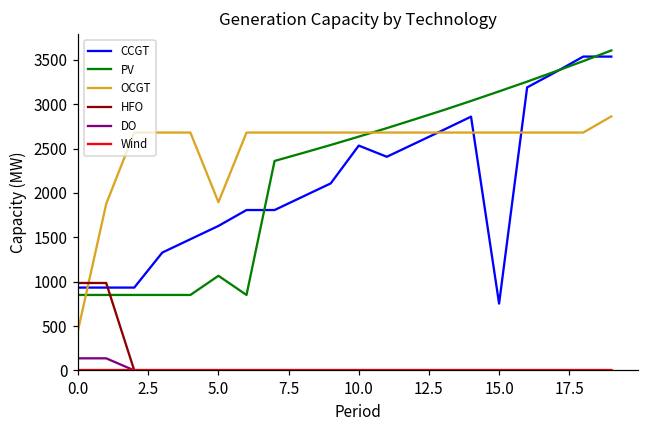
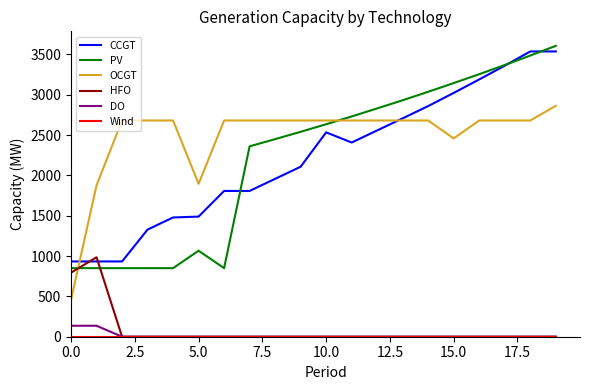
HFO, 0.0: 1000 -> 800
CCGT, 5.0: 1600 -> 1500
CCGT, 15.0: 800 -> 3000
OCGT, 15.0: 2700 -> 2500
